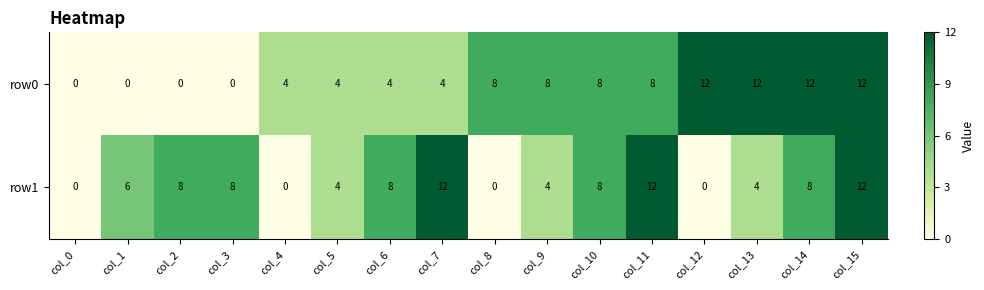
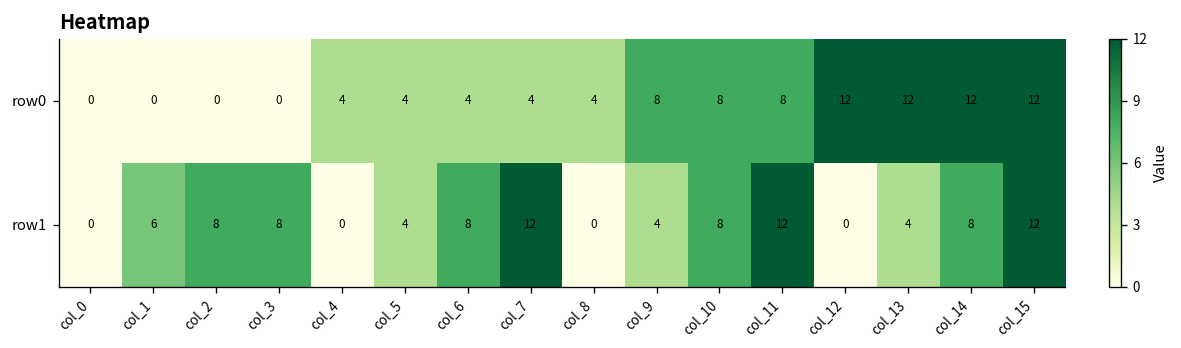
row0, col_8: 8 -> 4
